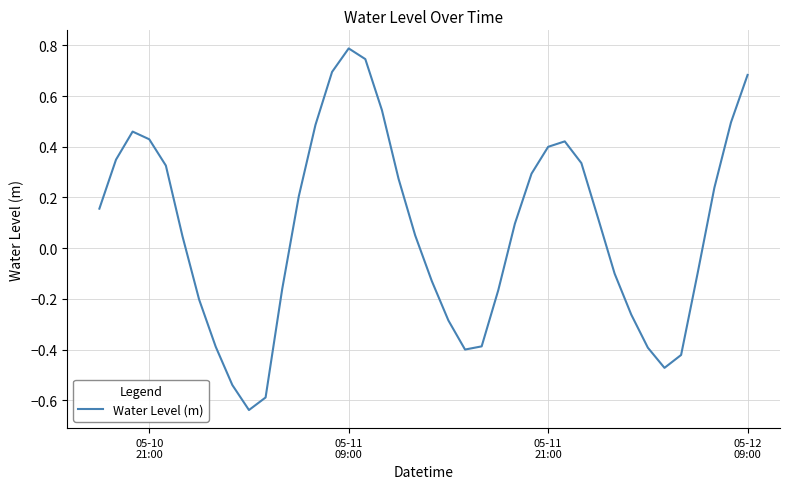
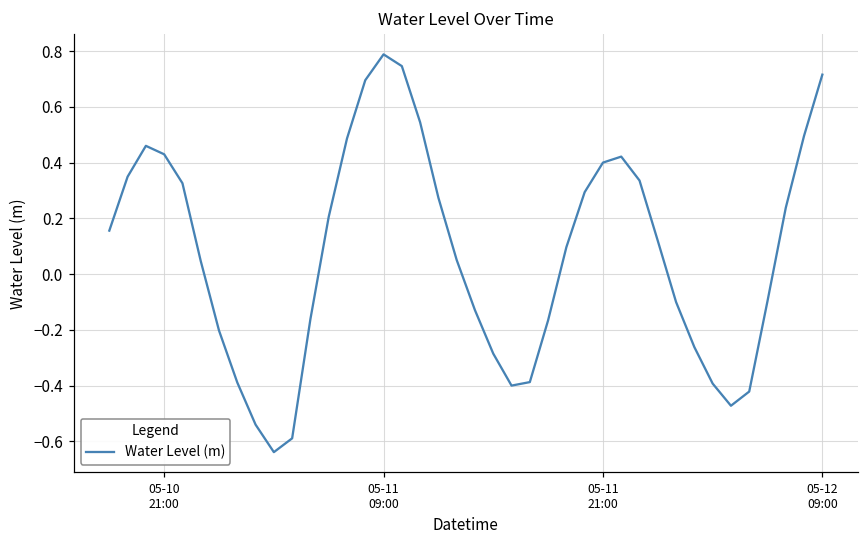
05-12 09:00: 0.68 -> 0.72
